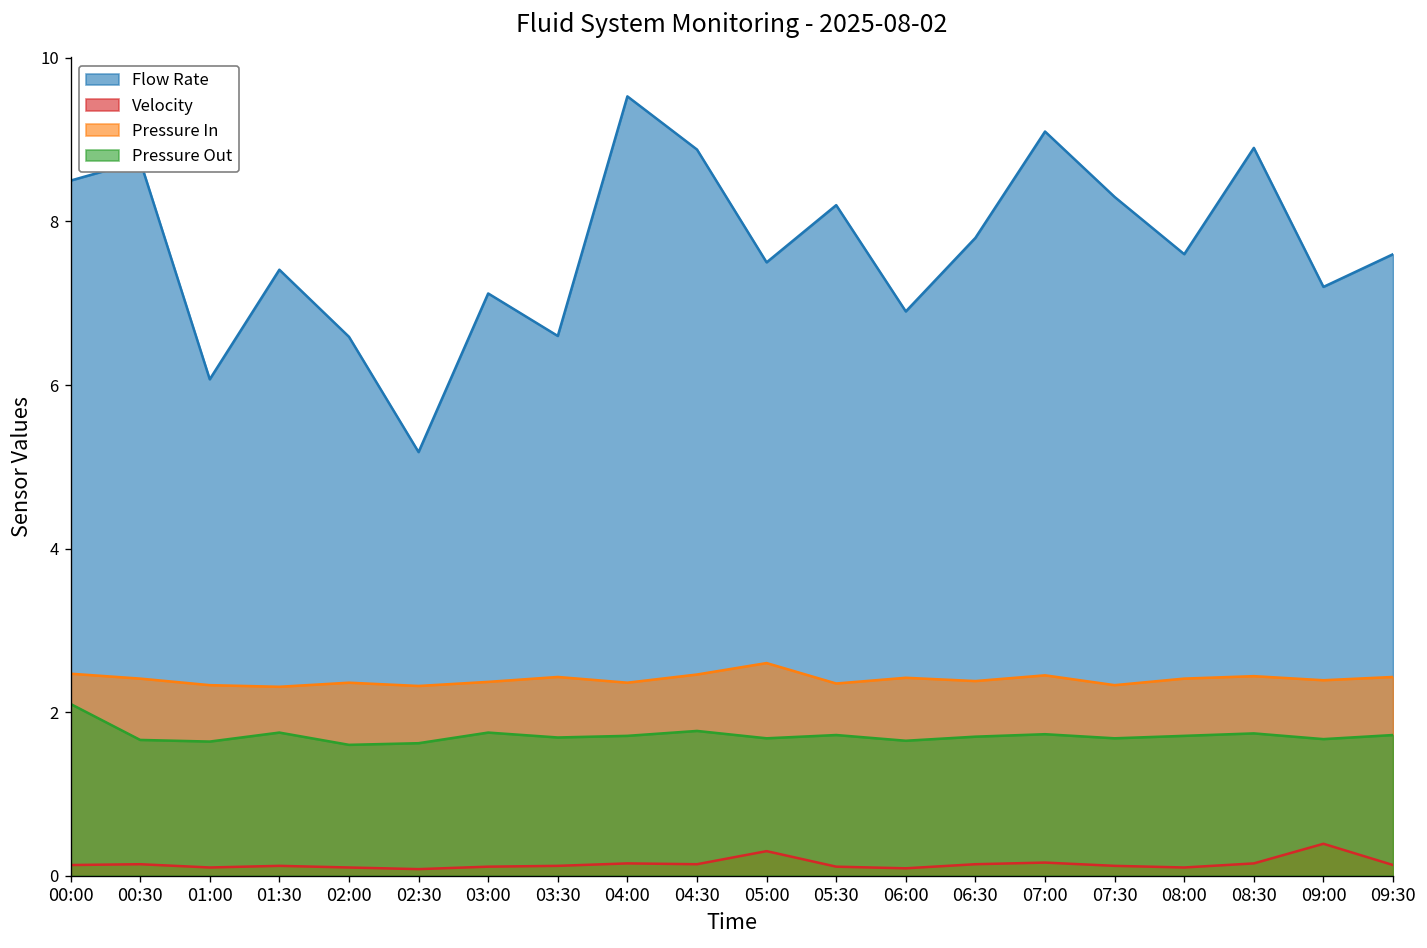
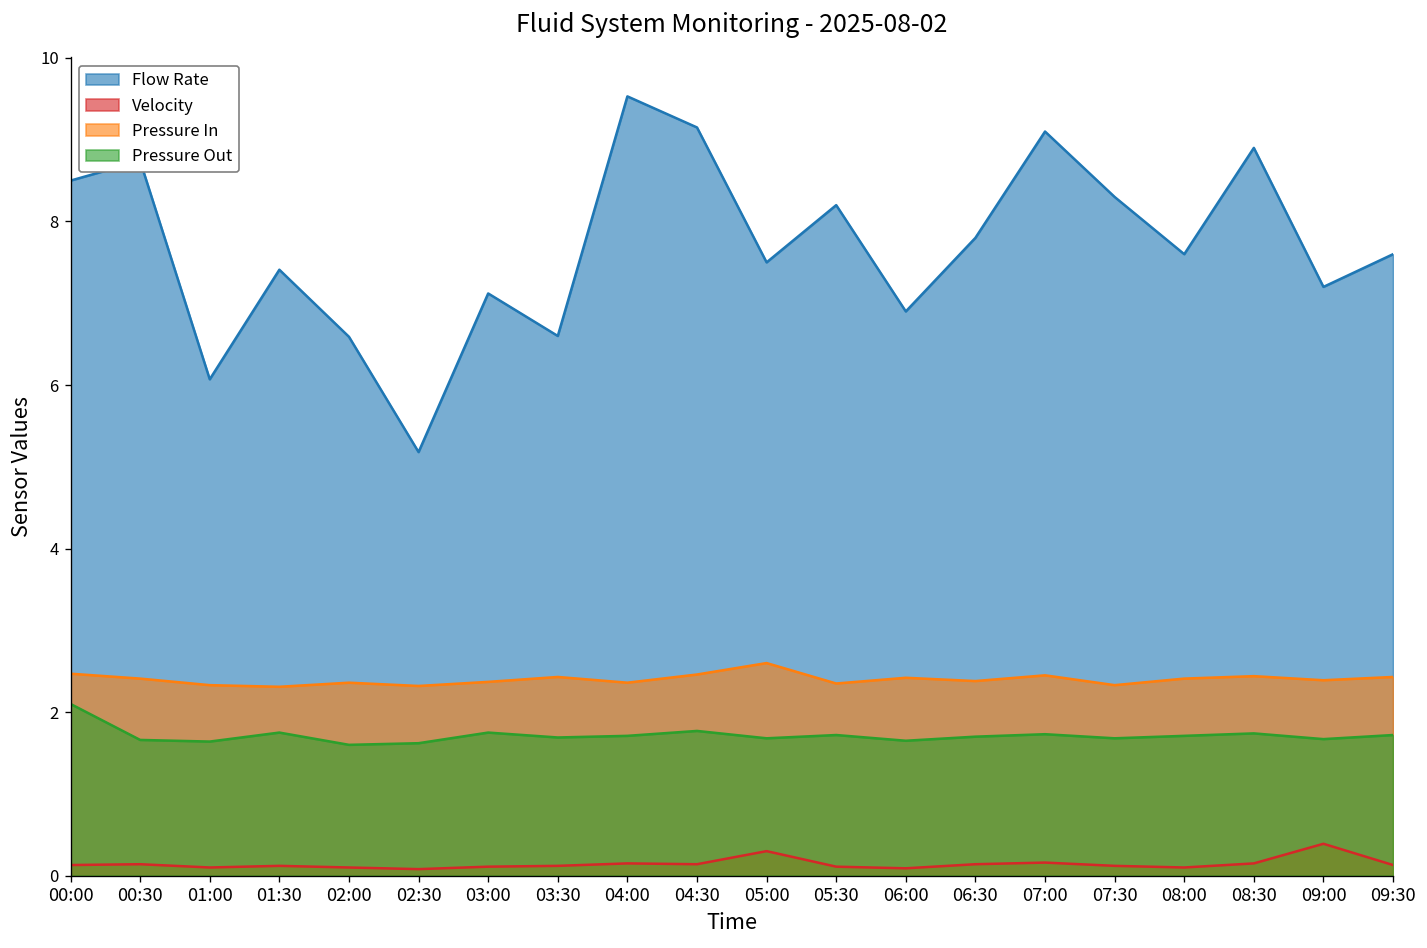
Flow Rate, 04:30: 8.9 -> 9.2
